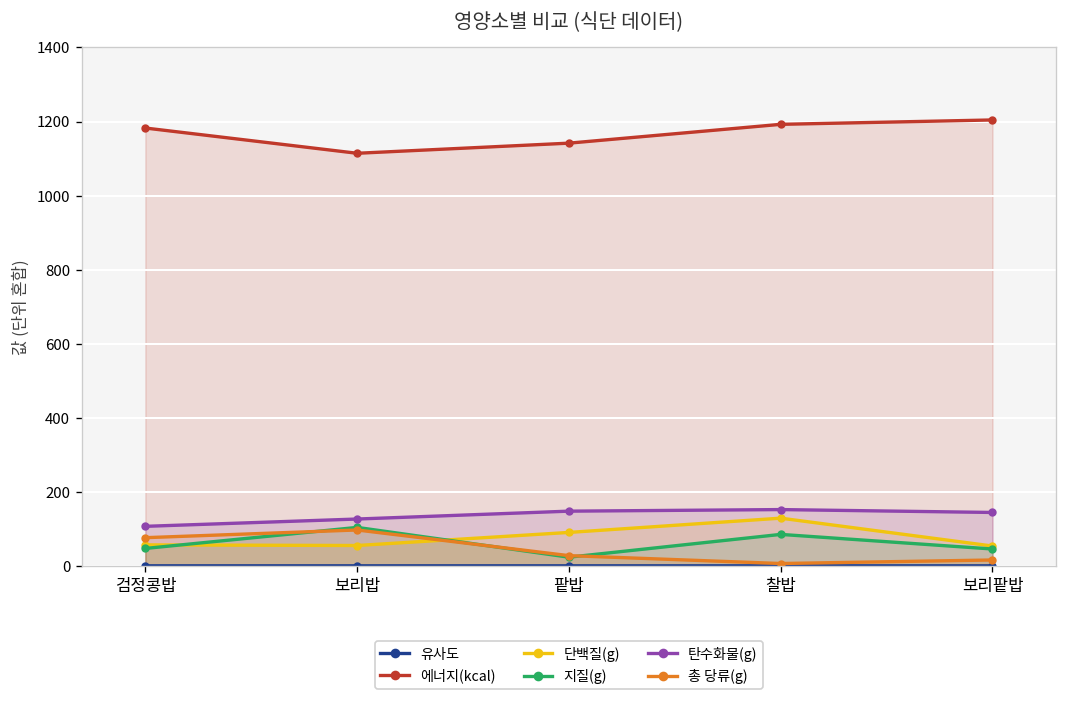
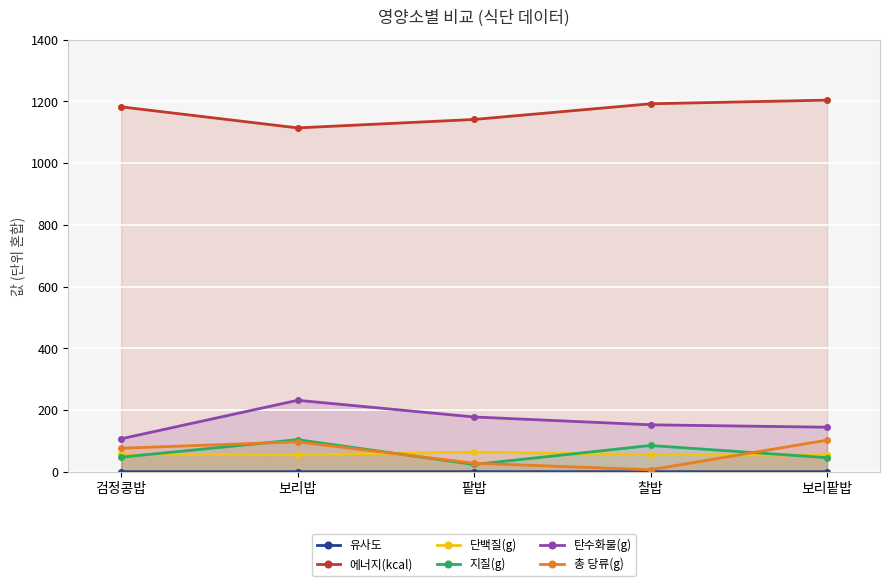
탄수화물(g), 보리밥: 130 -> 230
단백질(g), 팥밥: 90 -> 60
탄수화물(g), 팥밥: 150 -> 180
단백질(g), 찰밥: 130 -> 60
총 당류(g), 보리팥밥: 20 -> 100
